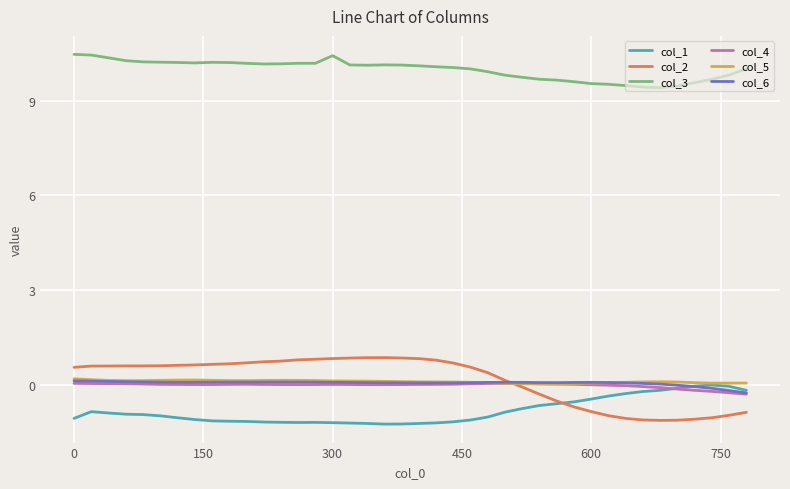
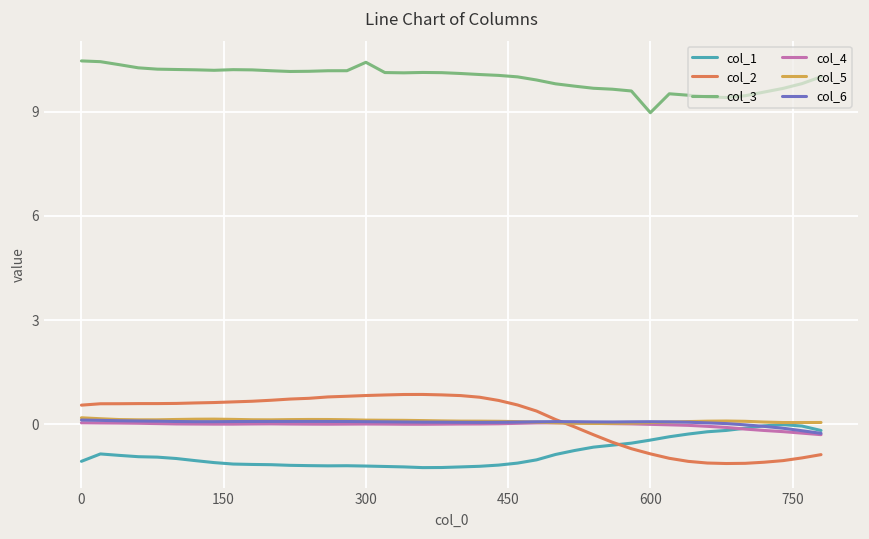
col_3, 600: 9.5 -> 9.0
